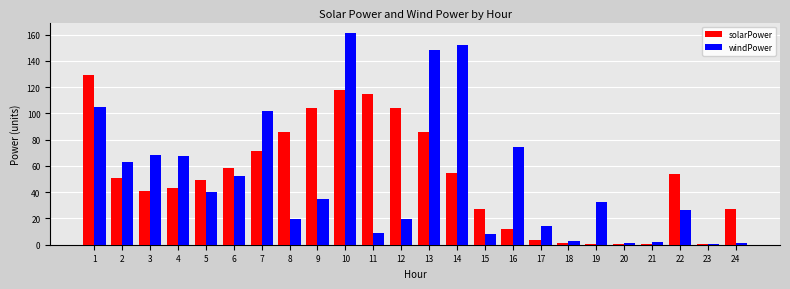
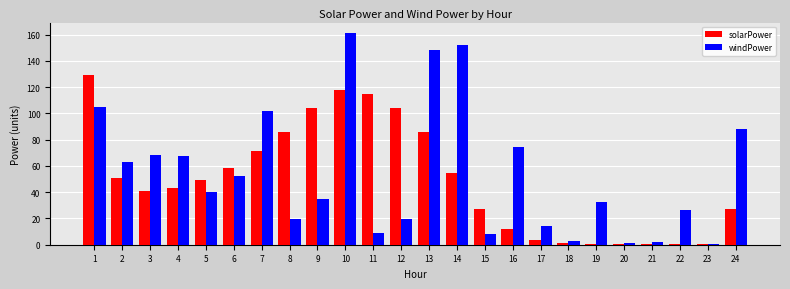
solarPower, 22: 54 -> 0
windPower, 24: 1 -> 88
